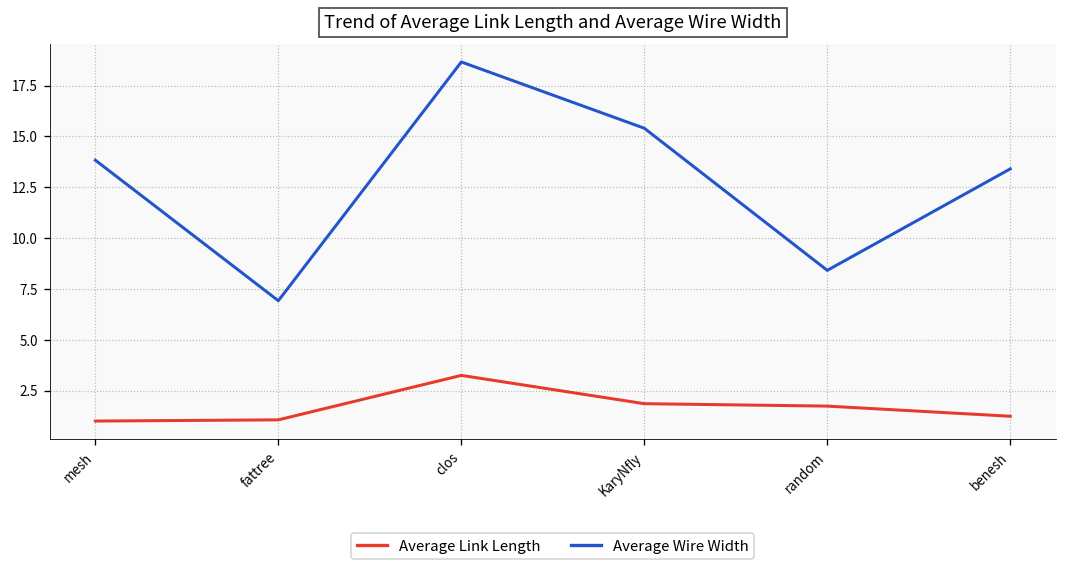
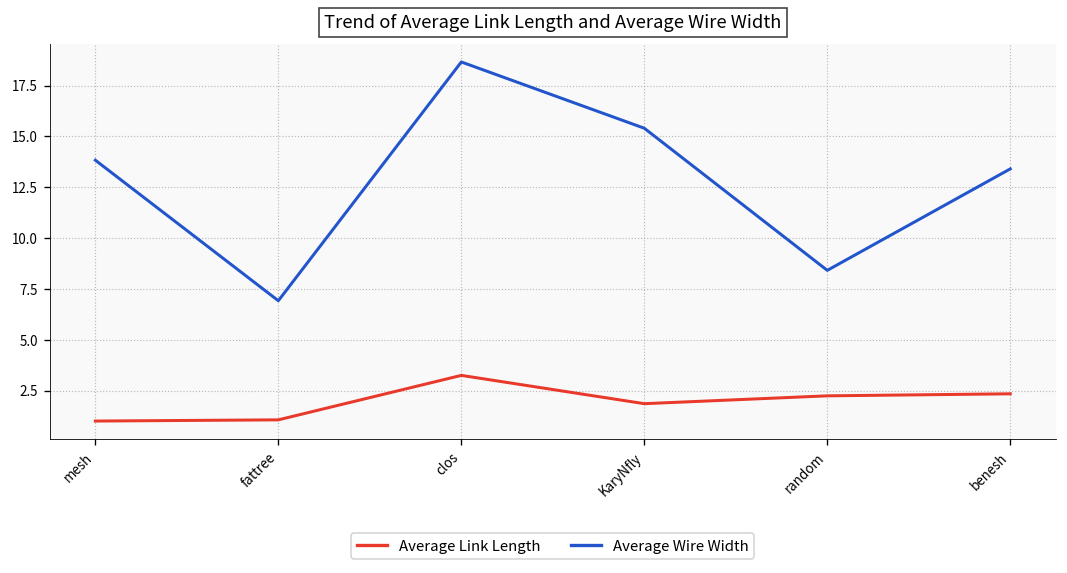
Average Link Length, random: 1.7 -> 2.2
Average Link Length, benesh: 1.2 -> 2.3
